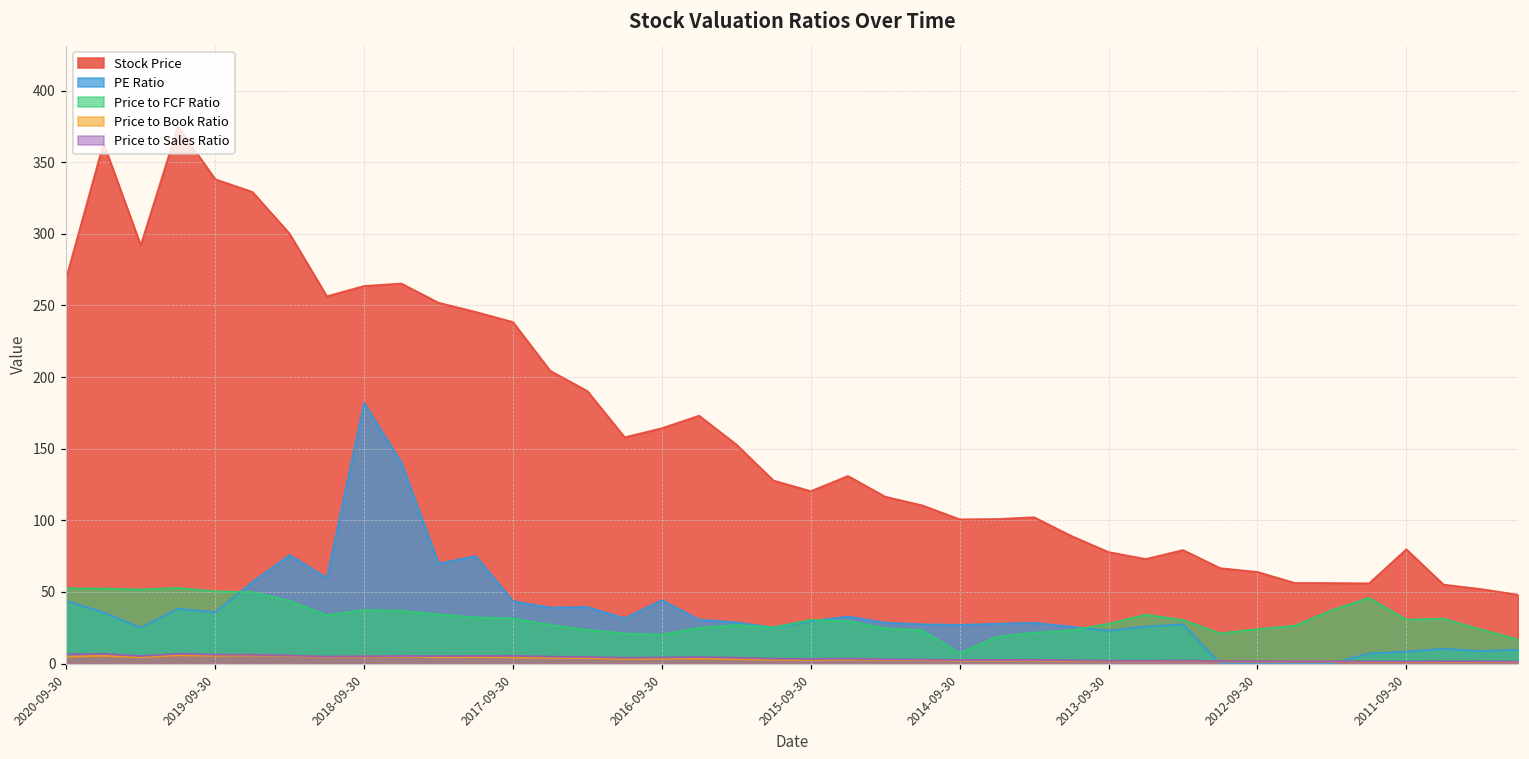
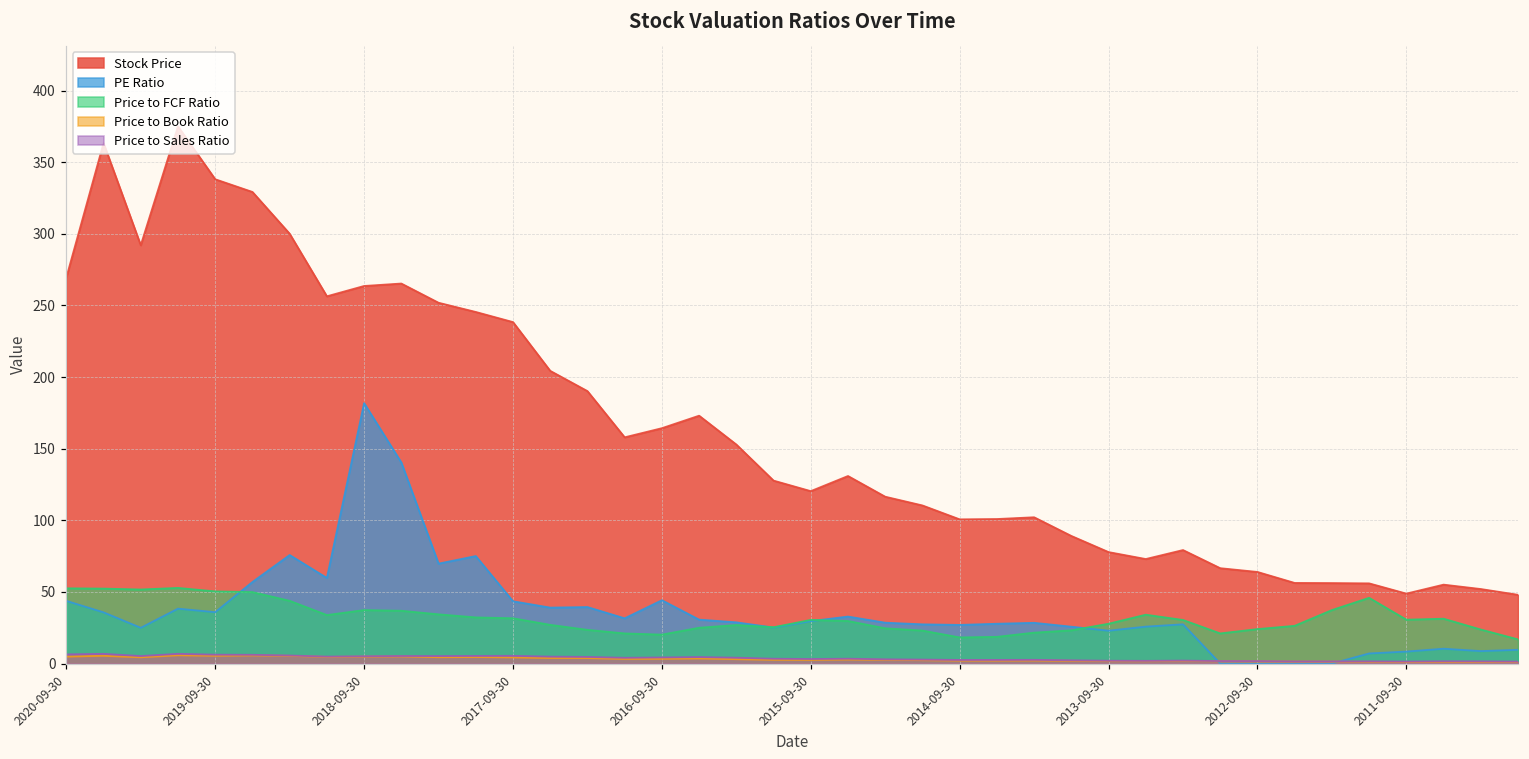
Price to FCF Ratio, 2014-09-30: 7 -> 18
Stock Price, 2011-09-30: 80 -> 49
